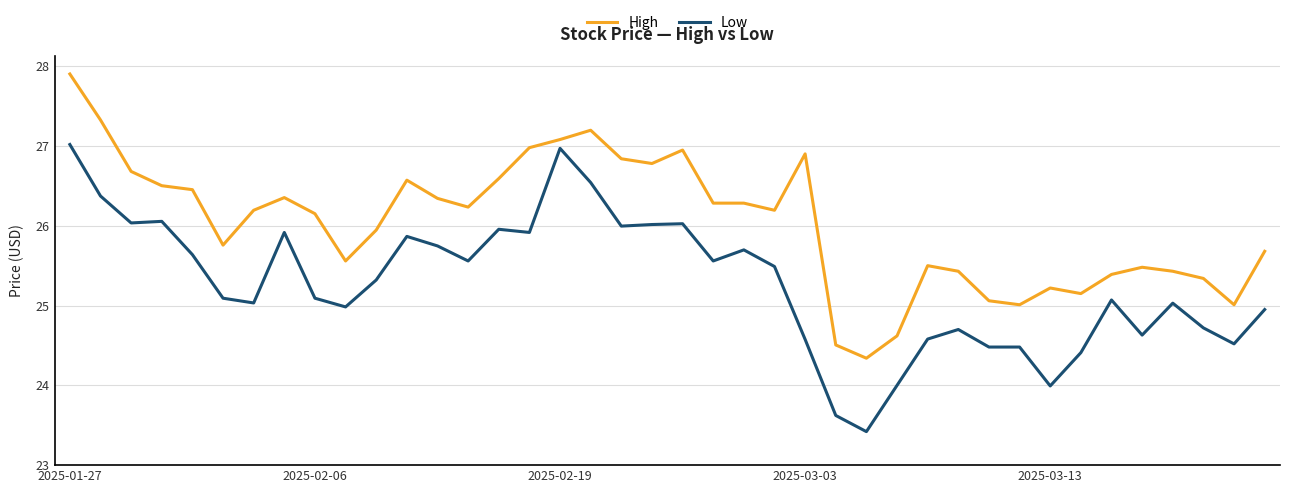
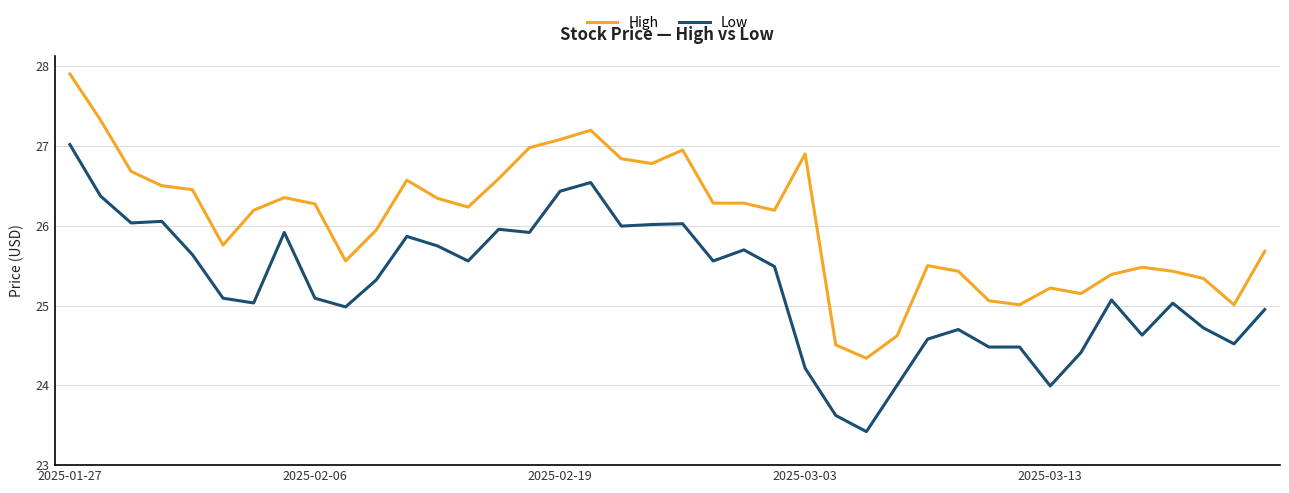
High, 2025-02-06: 26.2 -> 26.3
Low, 2025-02-19: 27.0 -> 26.4
Low, 2025-03-03: 24.6 -> 24.2
